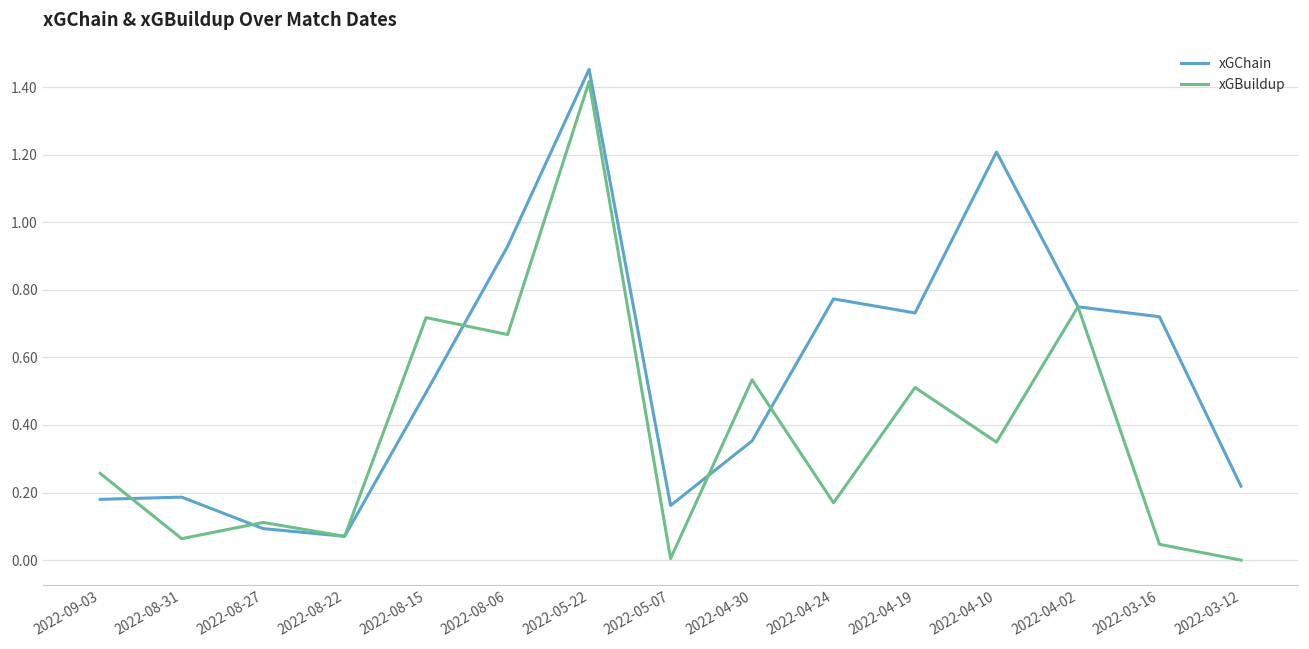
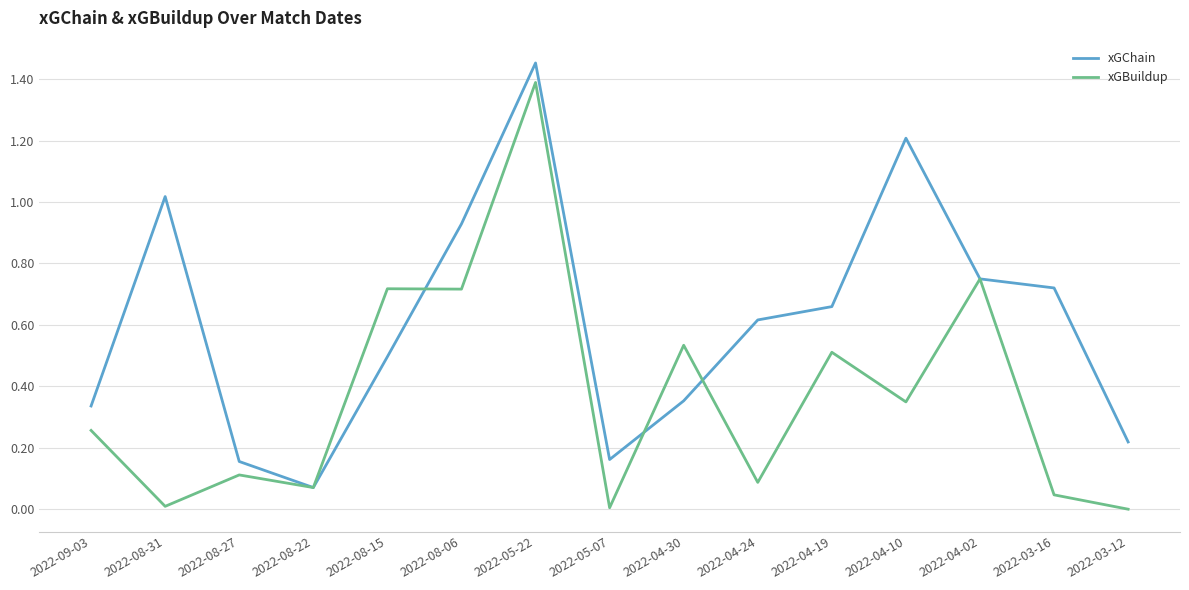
xGChain, 2022-09-03: 0.18 -> 0.34
xGChain, 2022-08-31: 0.19 -> 1.02
xGBuildup, 2022-08-31: 0.06 -> 0.01
xGChain, 2022-08-27: 0.09 -> 0.16
xGBuildup, 2022-08-06: 0.67 -> 0.72
xGBuildup, 2022-05-22: 1.42 -> 1.39
xGChain, 2022-04-24: 0.77 -> 0.62
xGBuildup, 2022-04-24: 0.17 -> 0.09
xGChain, 2022-04-19: 0.73 -> 0.66
